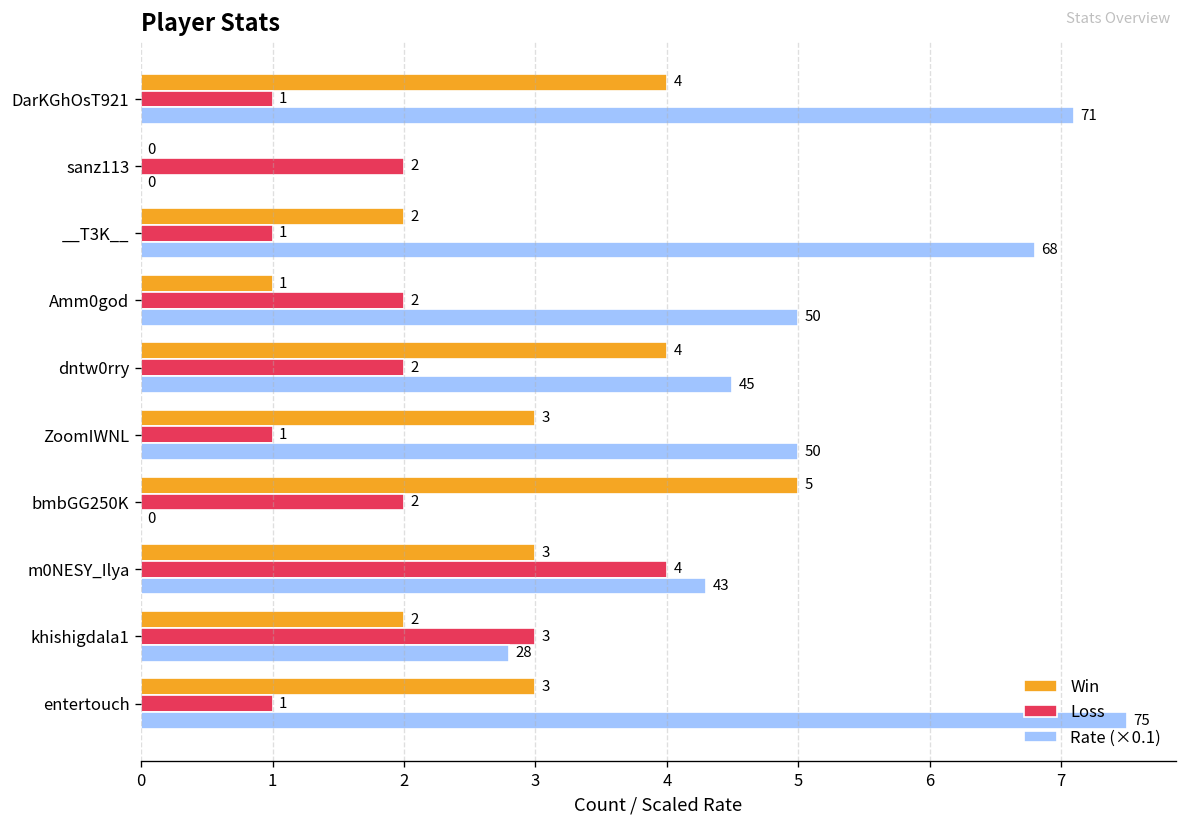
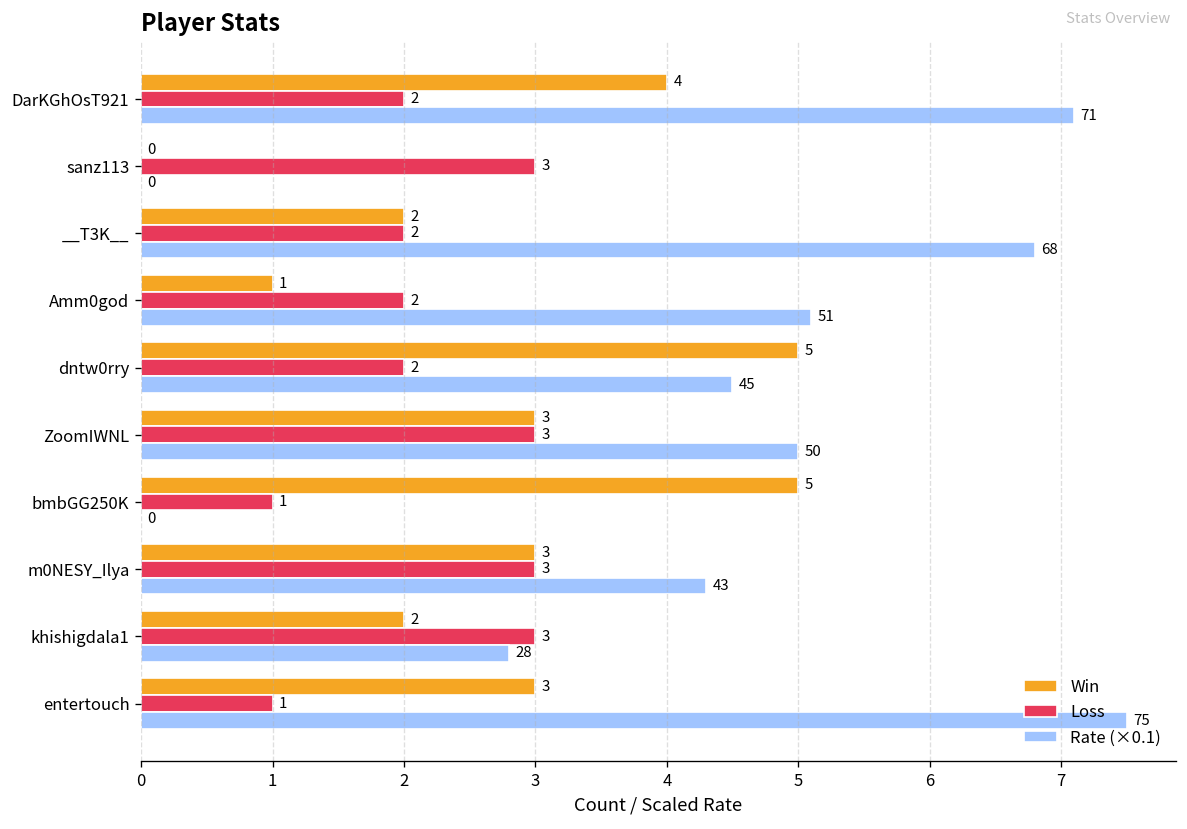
Loss, DarKGhOsT921: 1 -> 2
Loss, sanz113: 2 -> 3
Loss, __T3K__: 1 -> 2
Rate (×0.1), Amm0god: 50 -> 51
Win, dntw0rry: 4 -> 5
Loss, ZoomIWNL: 1 -> 3
Loss, bmbGG250K: 2 -> 1
Loss, m0NESY_Ilya: 4 -> 3
